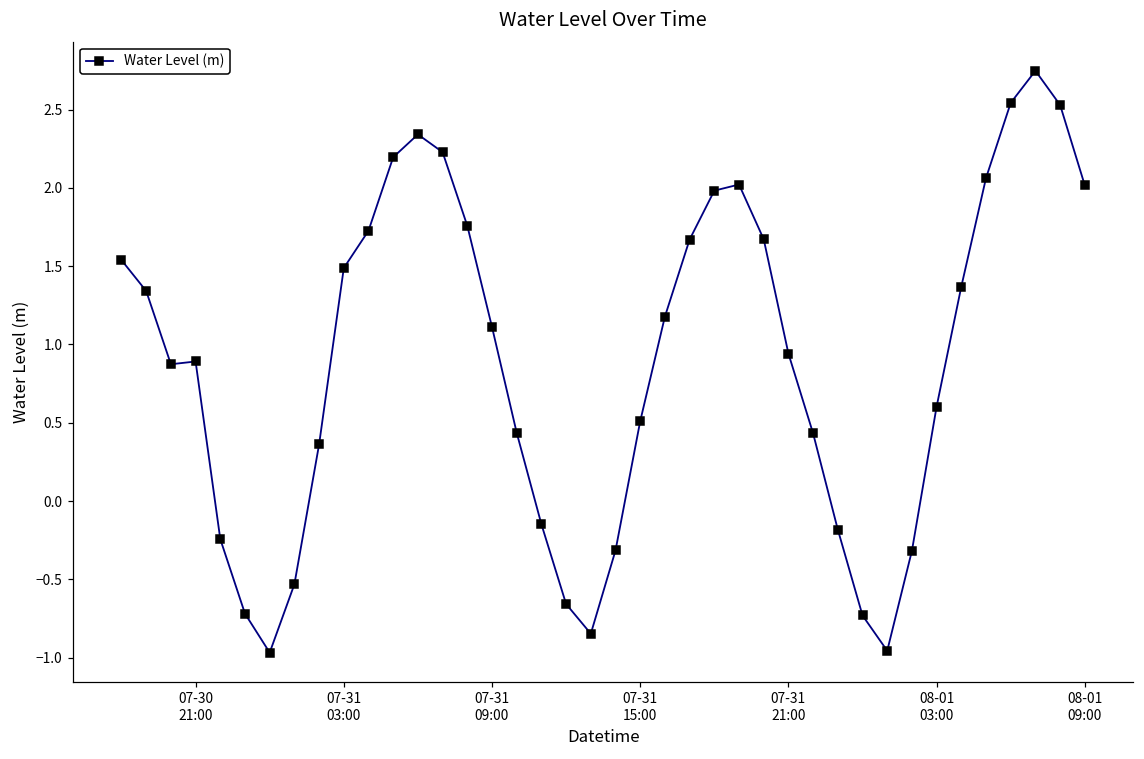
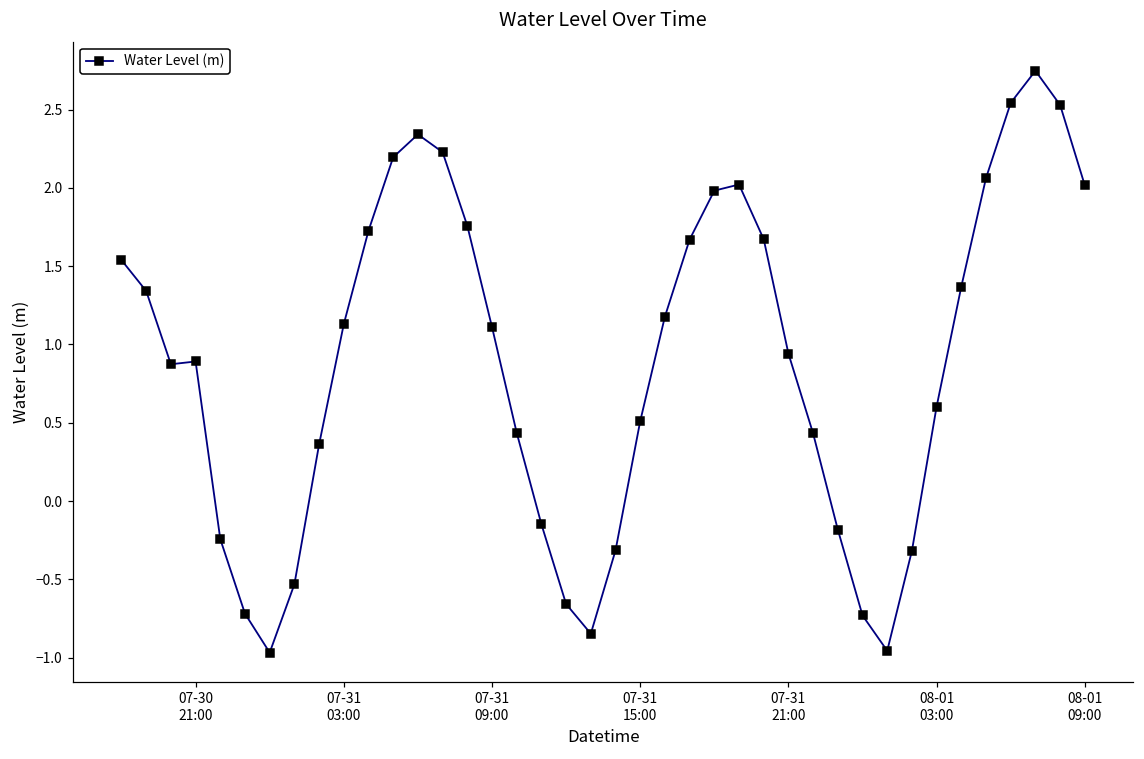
07-31 03:00: 1.49 -> 1.13
